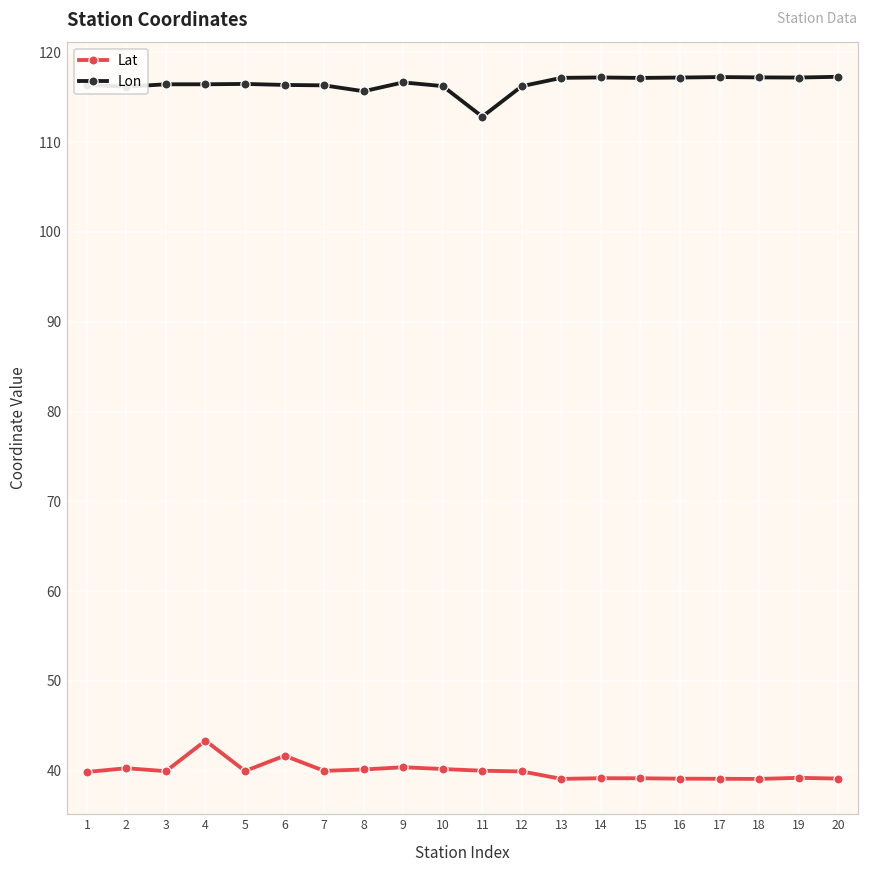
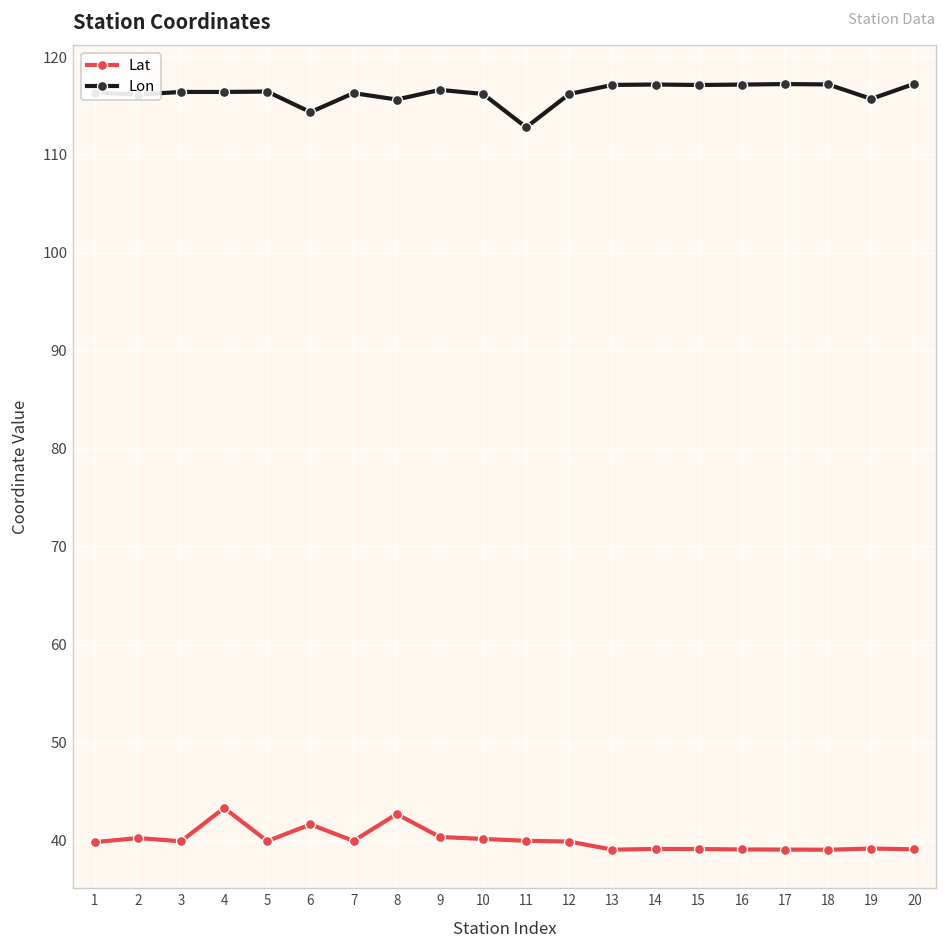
Lon, 6: 116 -> 114
Lat, 8: 40 -> 43
Lon, 19: 117 -> 116
